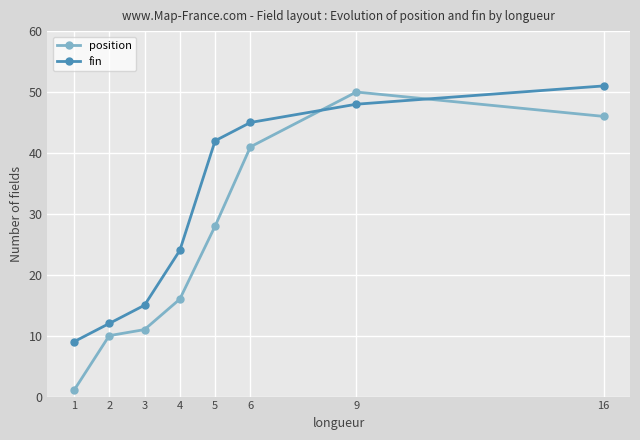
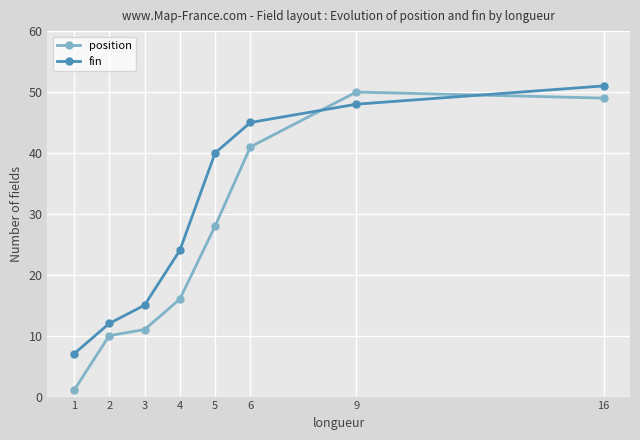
fin, 1: 9 -> 7
fin, 5: 42 -> 40
position, 16: 46 -> 49
